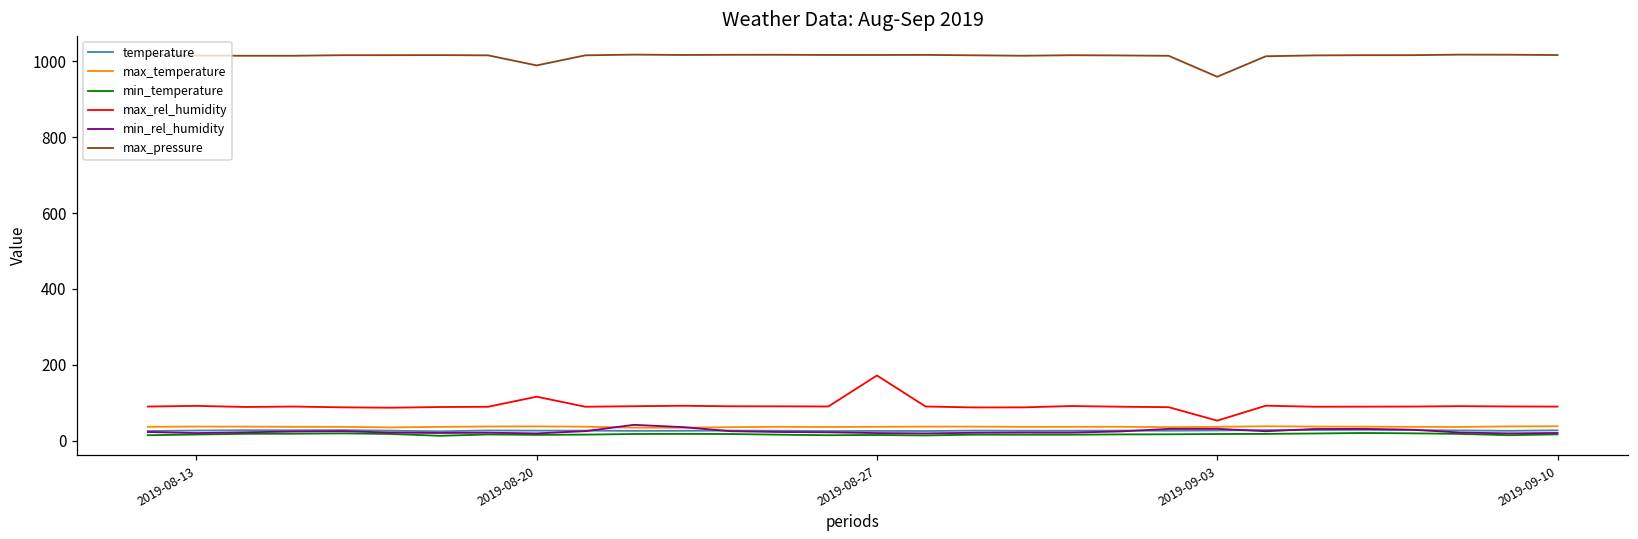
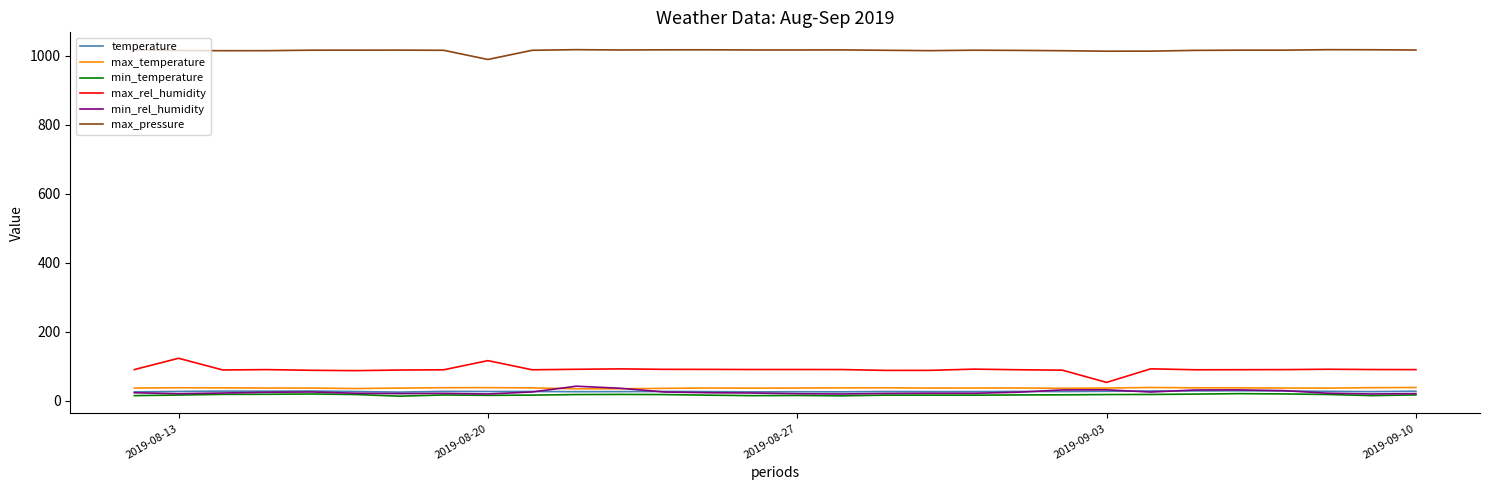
max_rel_humidity, 2019-08-13: 90 -> 120
max_rel_humidity, 2019-08-27: 170 -> 90
max_pressure, 2019-09-03: 960 -> 1010
